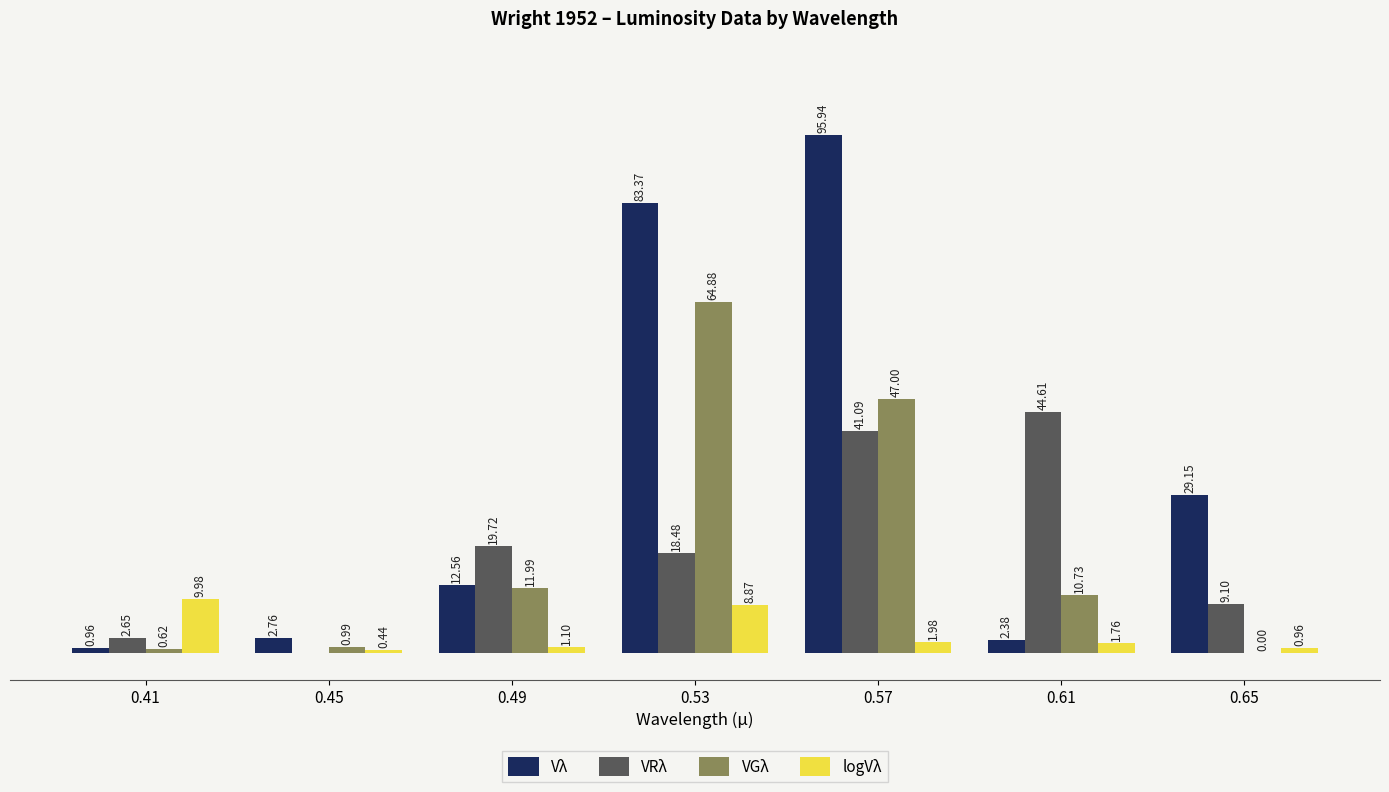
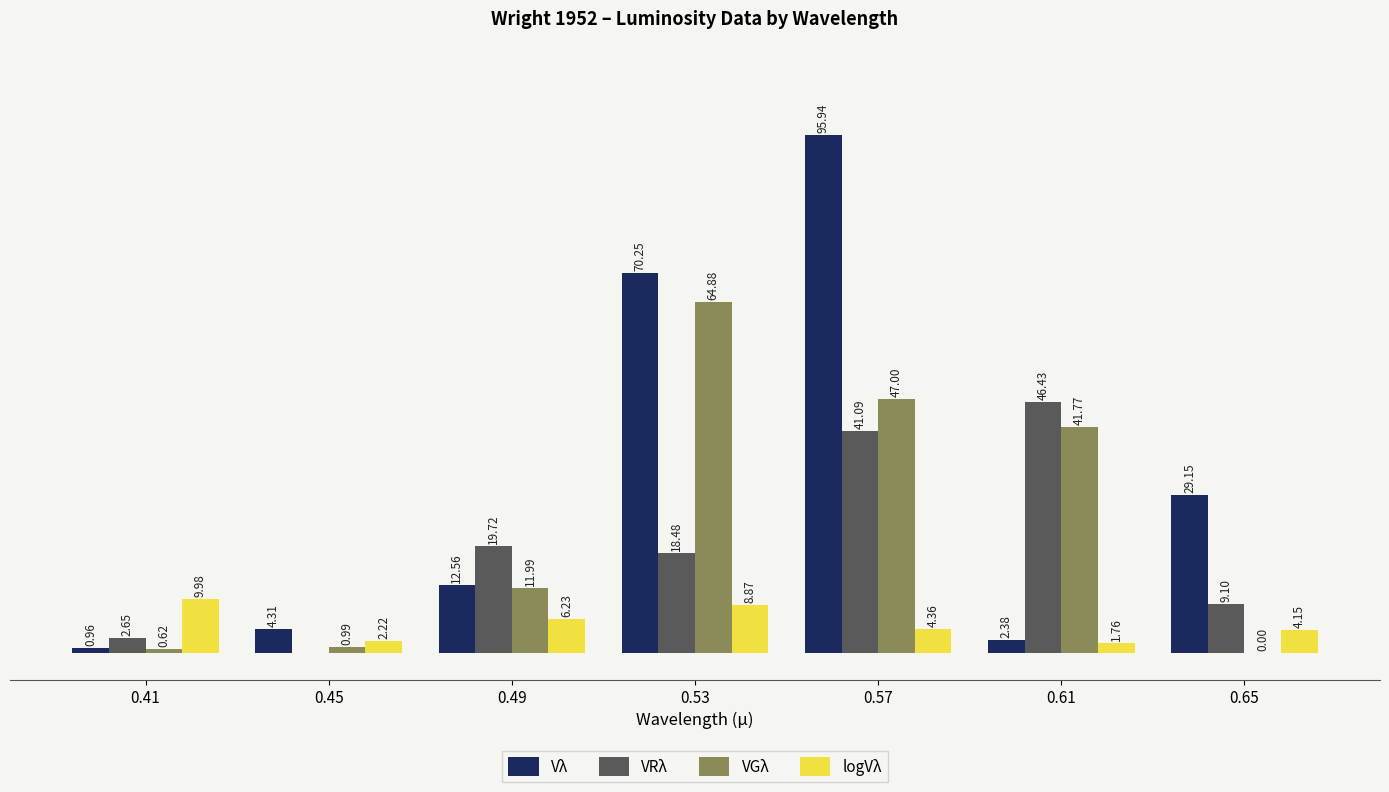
Vλ, 0.45: 2.76 -> 4.31
logVλ, 0.45: 0.44 -> 2.22
logVλ, 0.49: 1.10 -> 6.23
Vλ, 0.53: 83.37 -> 70.25
logVλ, 0.57: 1.98 -> 4.36
VRλ, 0.61: 44.61 -> 46.43
VGλ, 0.61: 10.73 -> 41.77
logVλ, 0.65: 0.96 -> 4.15
